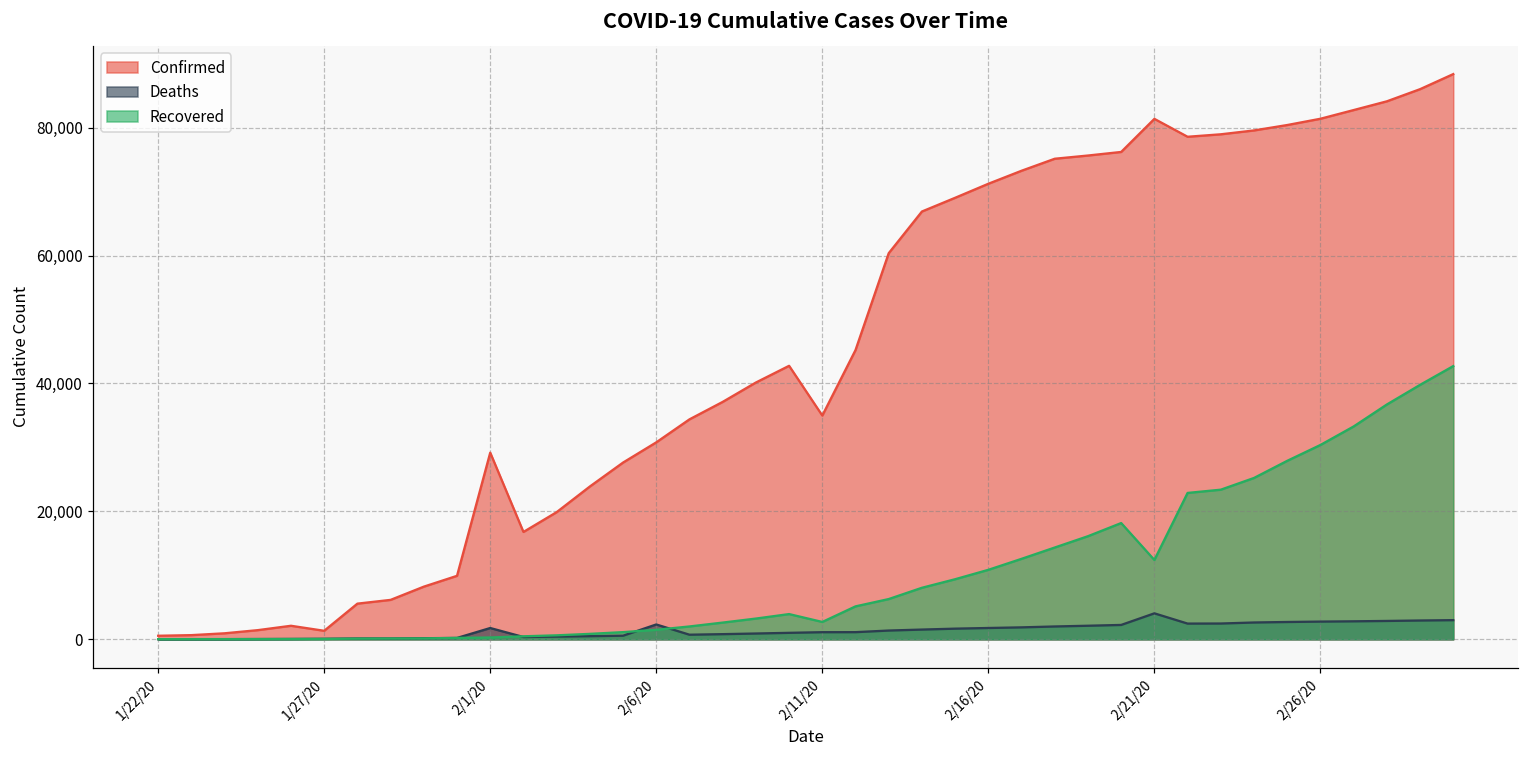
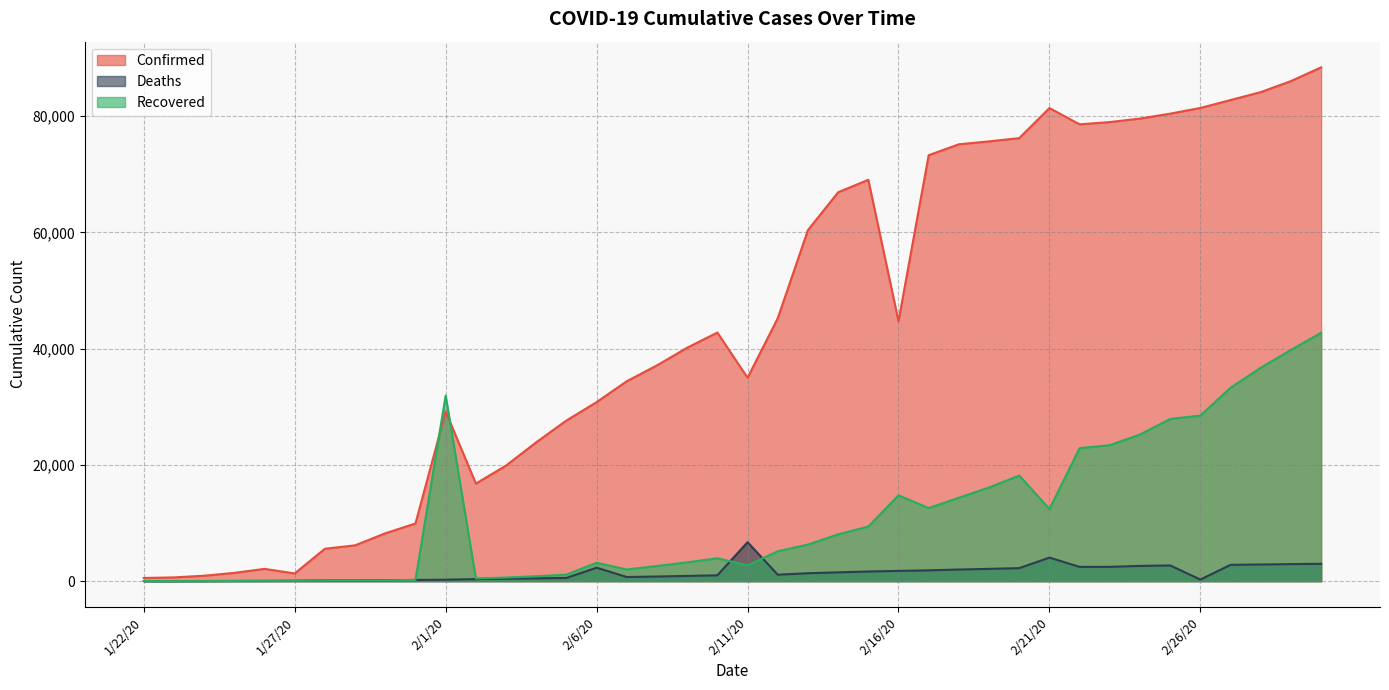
Deaths, 2/1/20: 2,000 -> 0
Recovered, 2/1/20: 0 -> 32,000
Recovered, 2/6/20: 1,000 -> 3,000
Deaths, 2/11/20: 1,000 -> 7,000
Confirmed, 2/16/20: 71,000 -> 45,000
Recovered, 2/16/20: 11,000 -> 15,000
Deaths, 2/26/20: 3,000 -> 0
Recovered, 2/26/20: 30,000 -> 28,000
